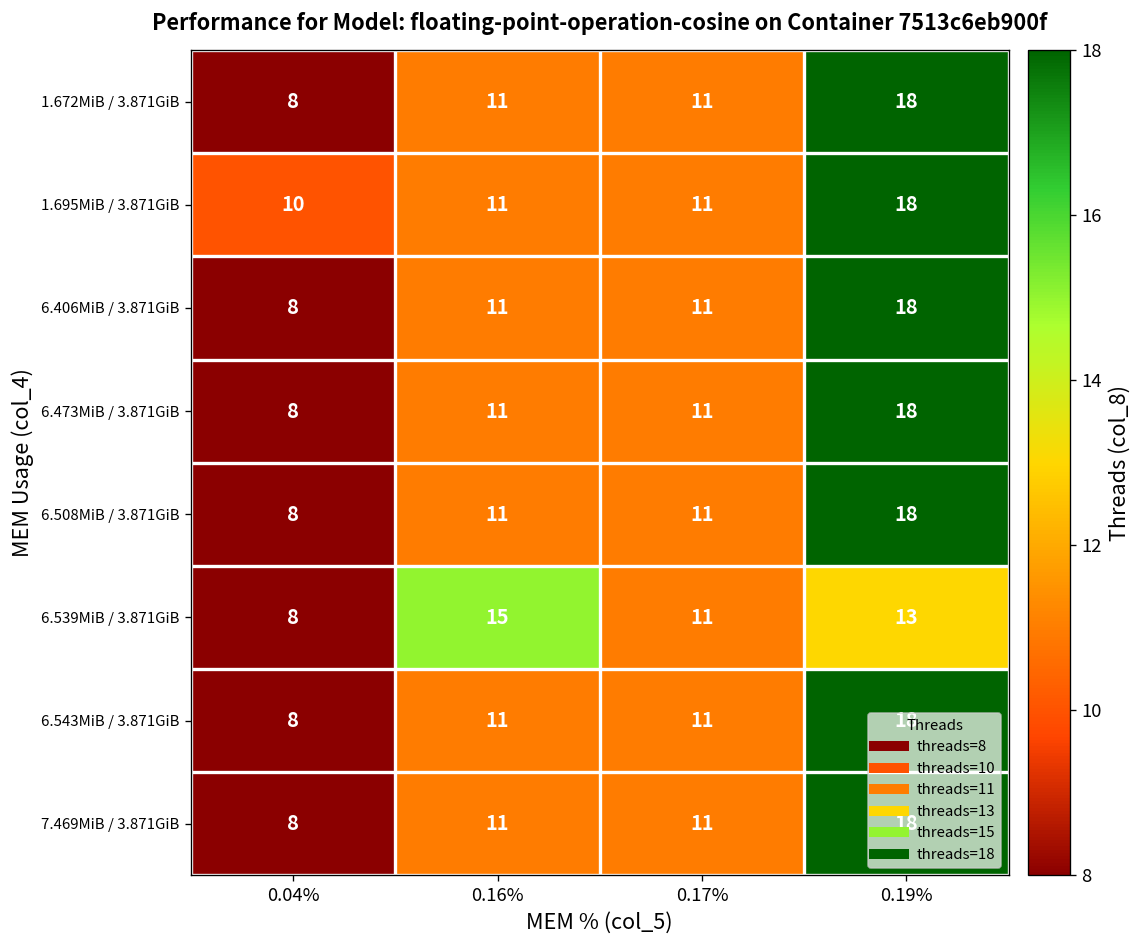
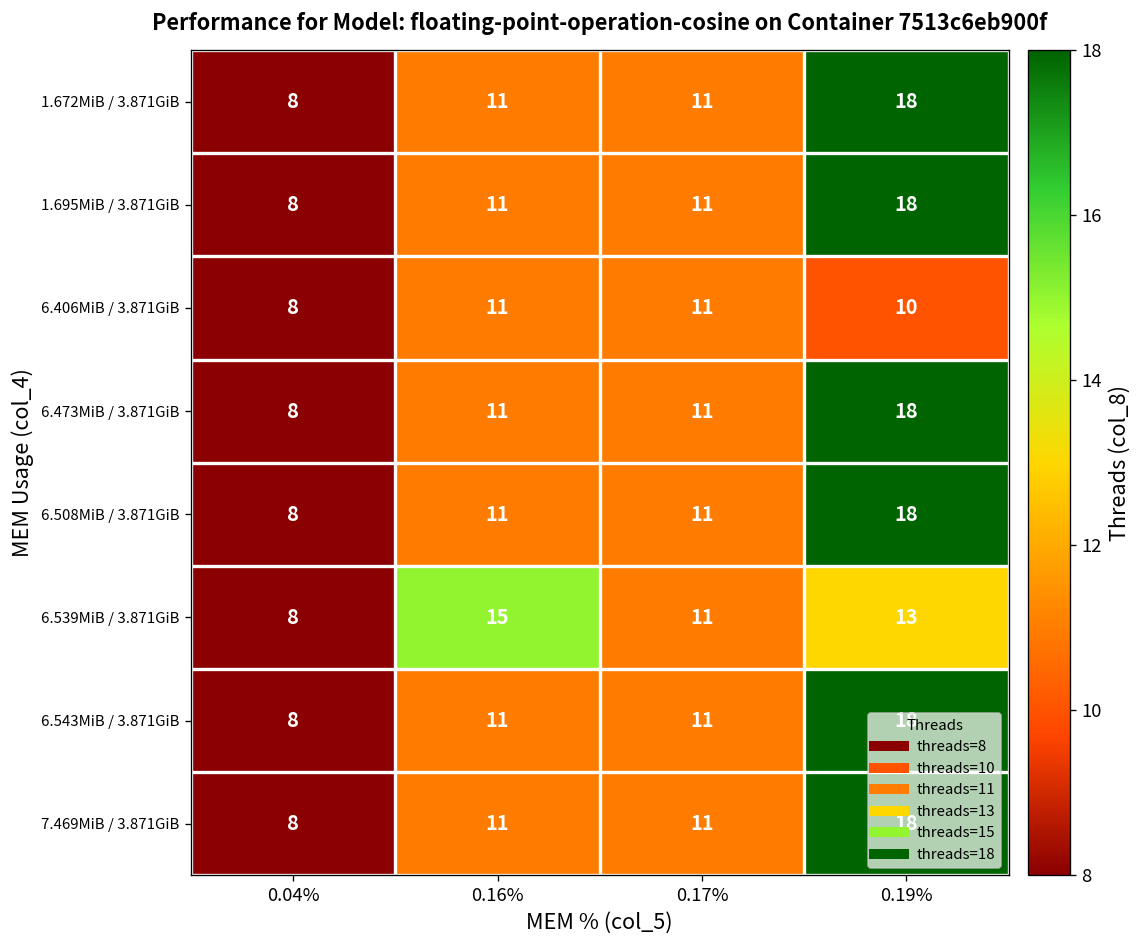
1.695MiB / 3.871GiB, 0.04%: 10 -> 8
6.406MiB / 3.871GiB, 0.19%: 18 -> 10
